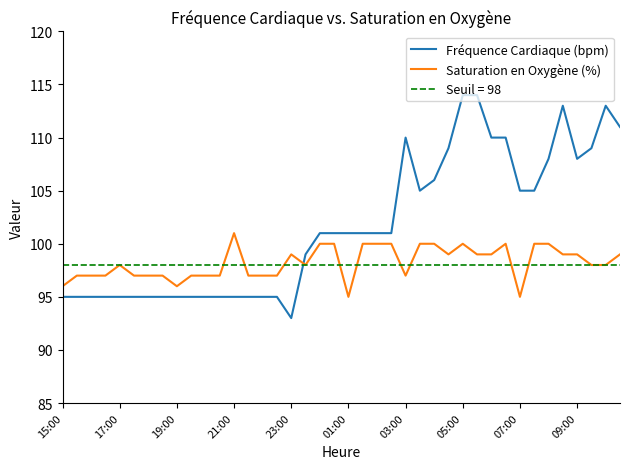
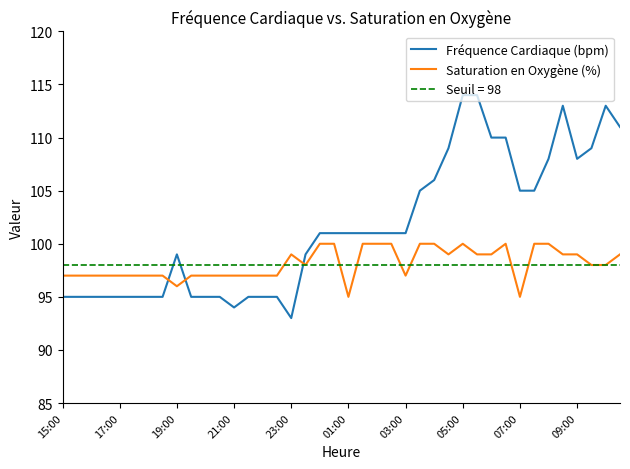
Saturation en Oxygène (%), 15:00: 96 -> 97
Saturation en Oxygène (%), 17:00: 98 -> 97
Fréquence Cardiaque (bpm), 19:00: 95 -> 99
Fréquence Cardiaque (bpm), 21:00: 95 -> 94
Saturation en Oxygène (%), 21:00: 101 -> 97
Fréquence Cardiaque (bpm), 03:00: 110 -> 101
